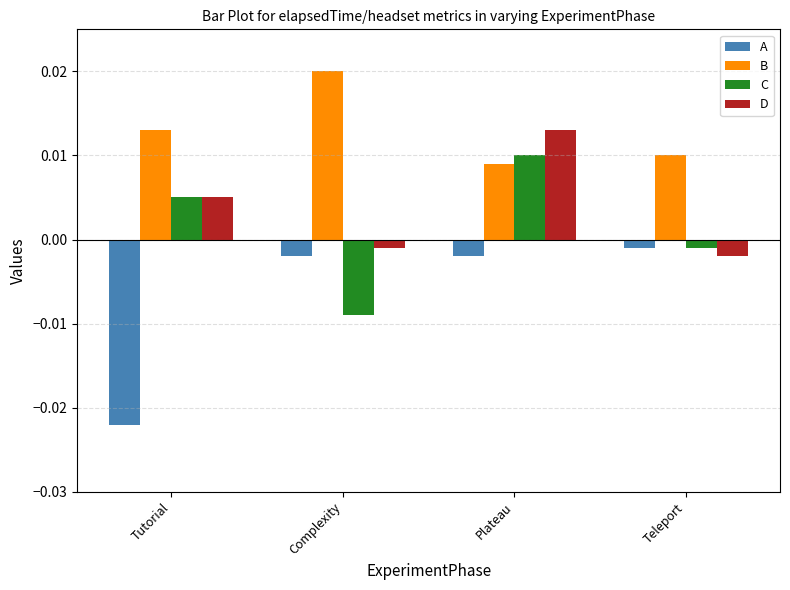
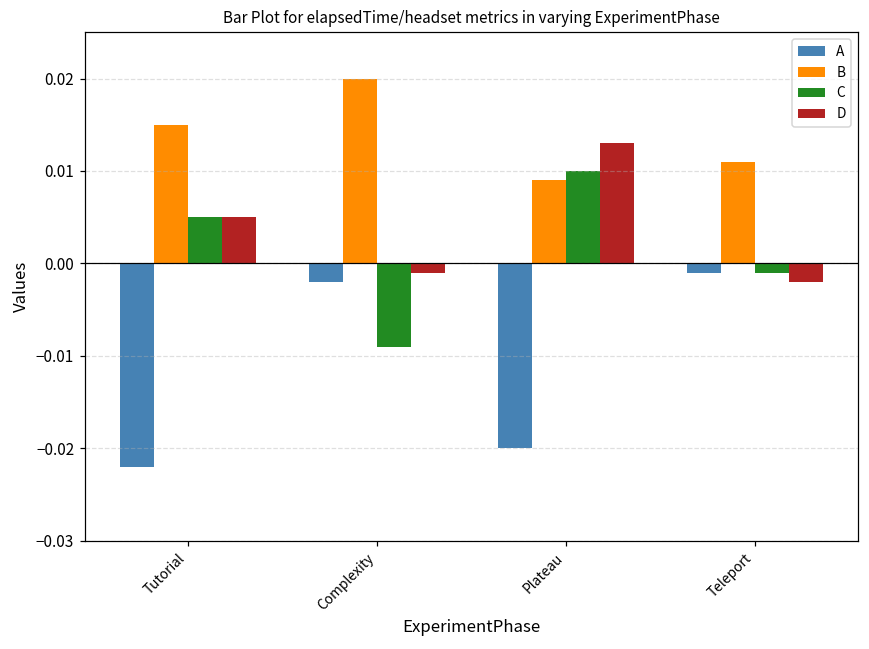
B, Tutorial: 0.013 -> 0.015
A, Plateau: -0.002 -> -0.020
B, Teleport: 0.010 -> 0.011
